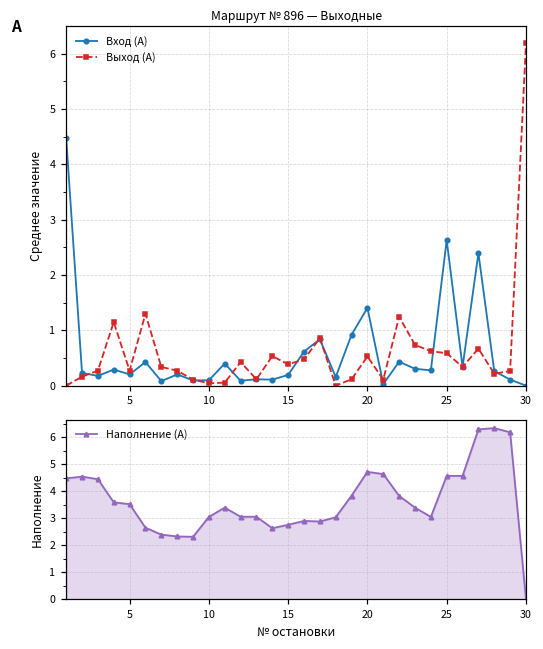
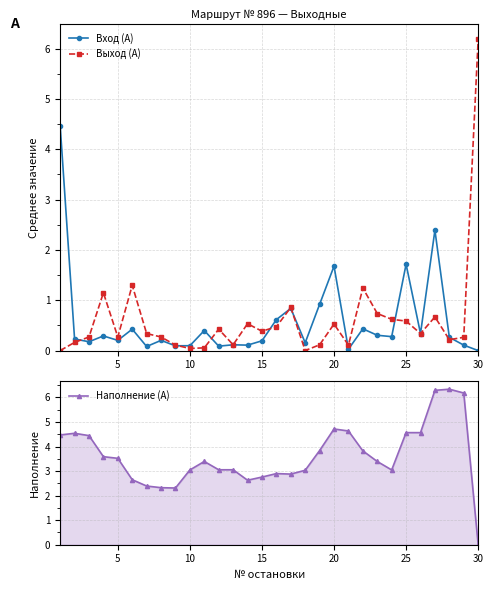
Маршрут № 896 — Выходные, Вход (А), 20: 1.4 -> 1.7
Маршрут № 896 — Выходные, Вход (А), 25: 2.6 -> 1.7
